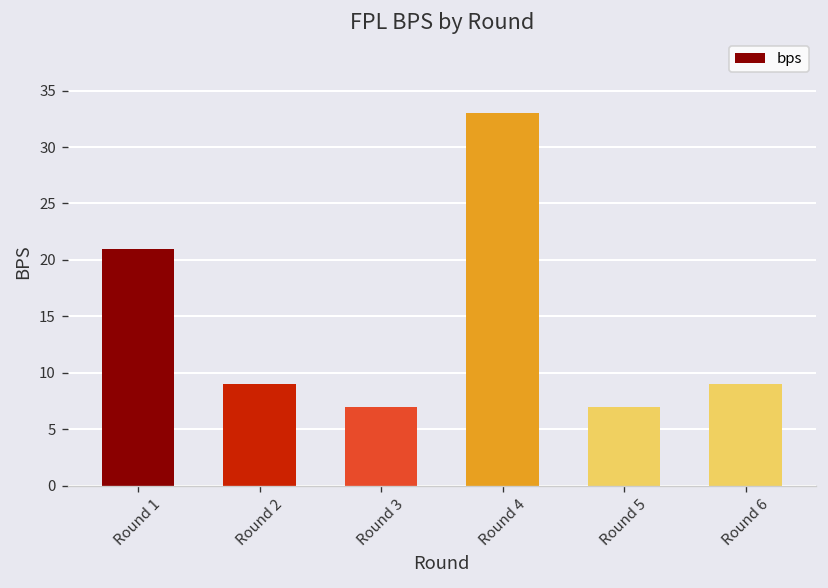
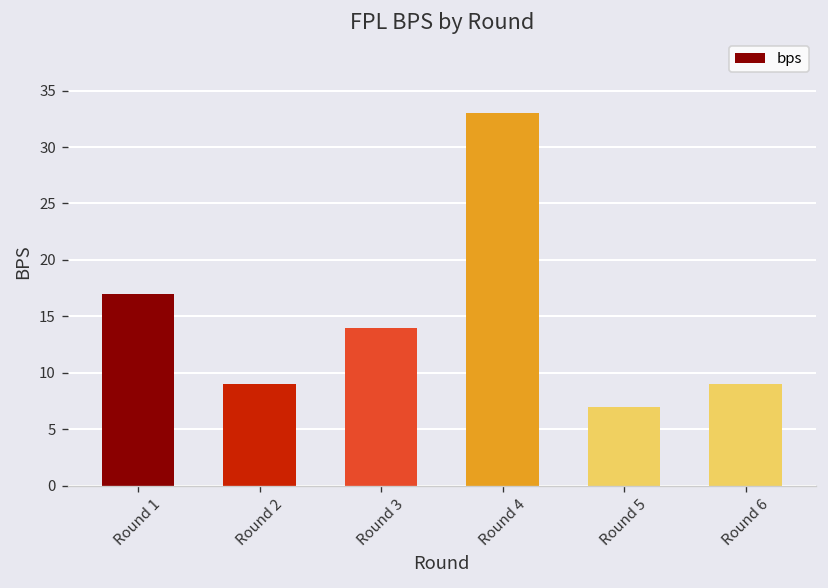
Round 1: 21 -> 17
Round 3: 7 -> 14
